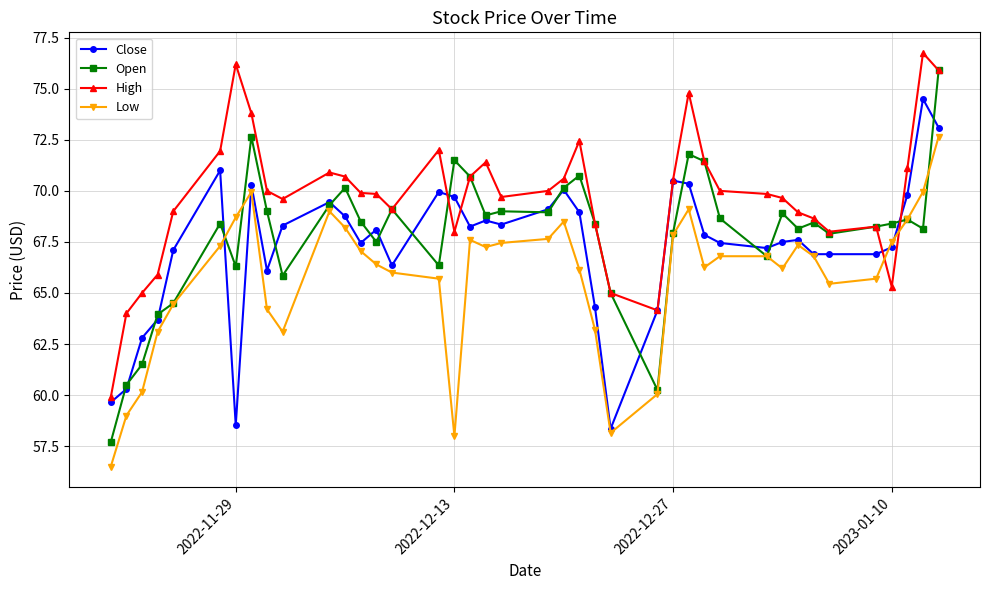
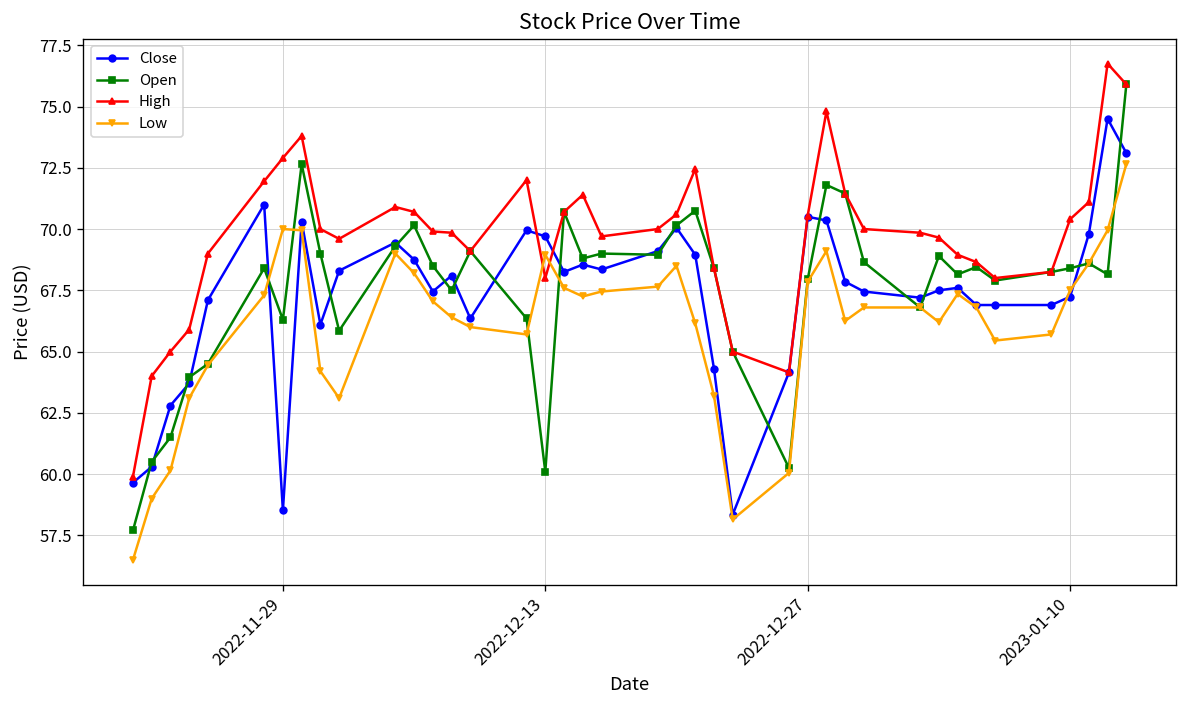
High, 2022-11-29: 76.2 -> 72.9
Low, 2022-11-29: 68.7 -> 70.0
Open, 2022-12-13: 71.5 -> 60.1
Low, 2022-12-13: 58.0 -> 69.0
High, 2023-01-10: 65.3 -> 70.4
